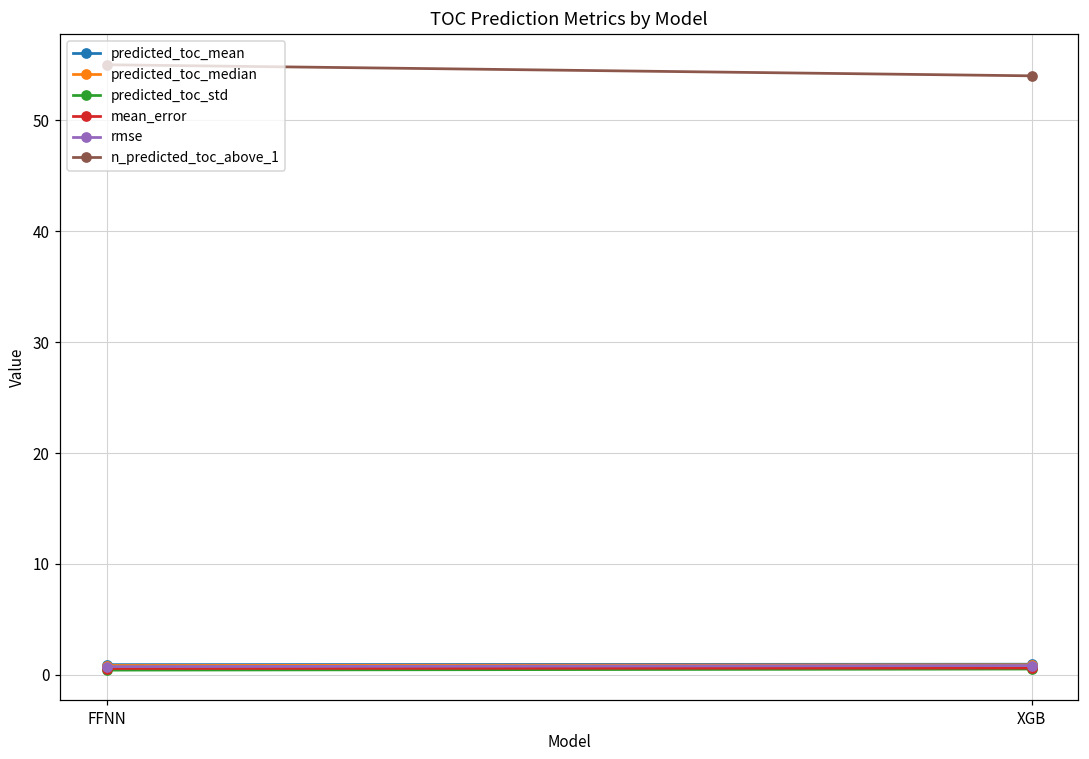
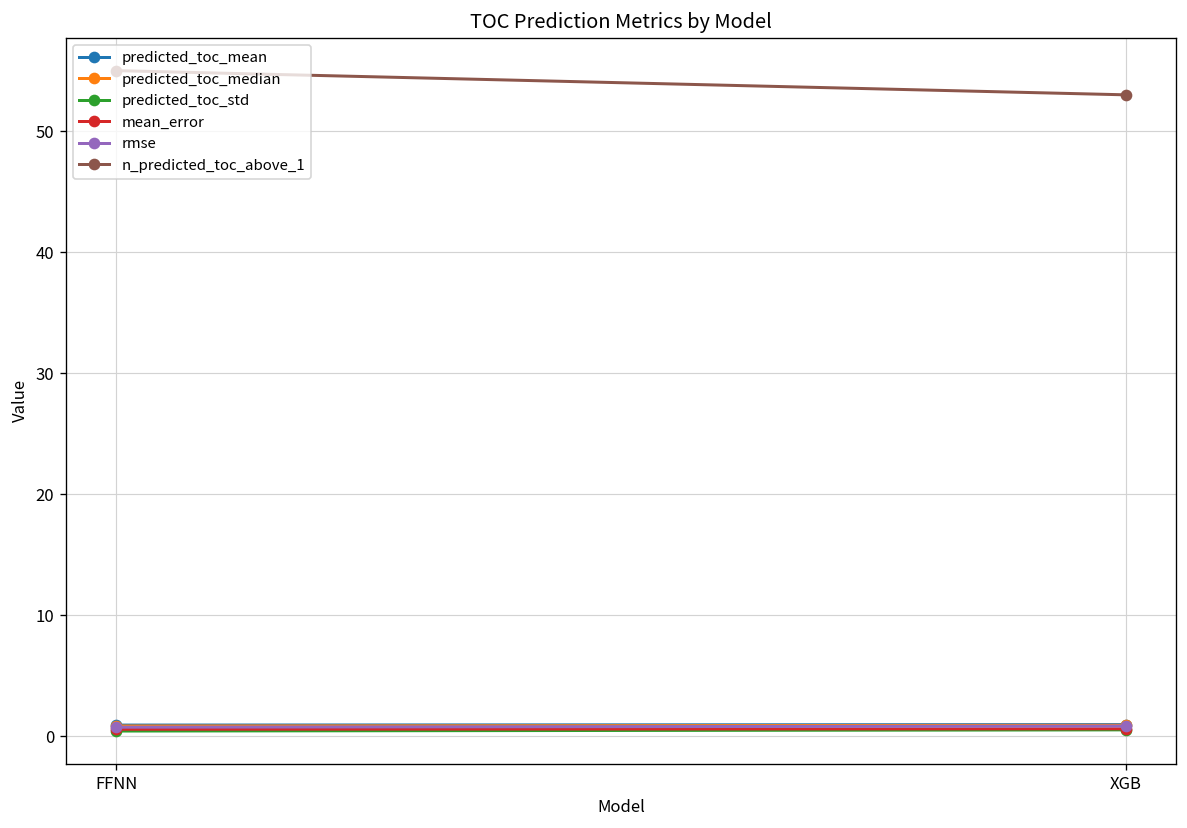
n_predicted_toc_above_1, XGB: 54 -> 53
